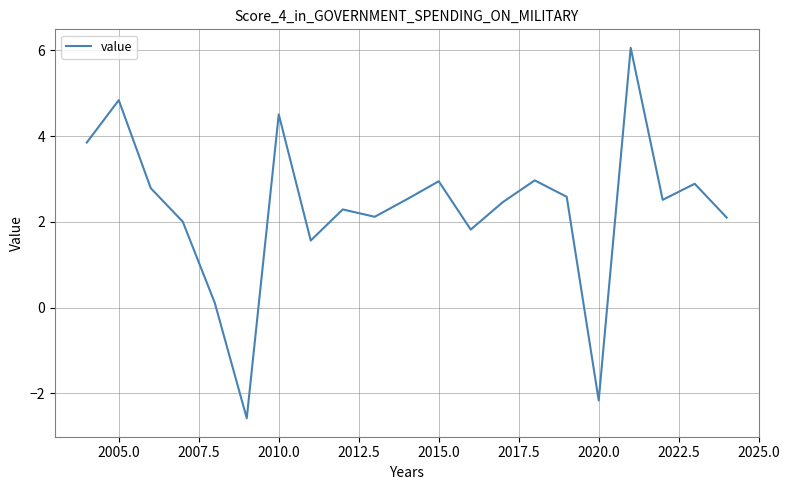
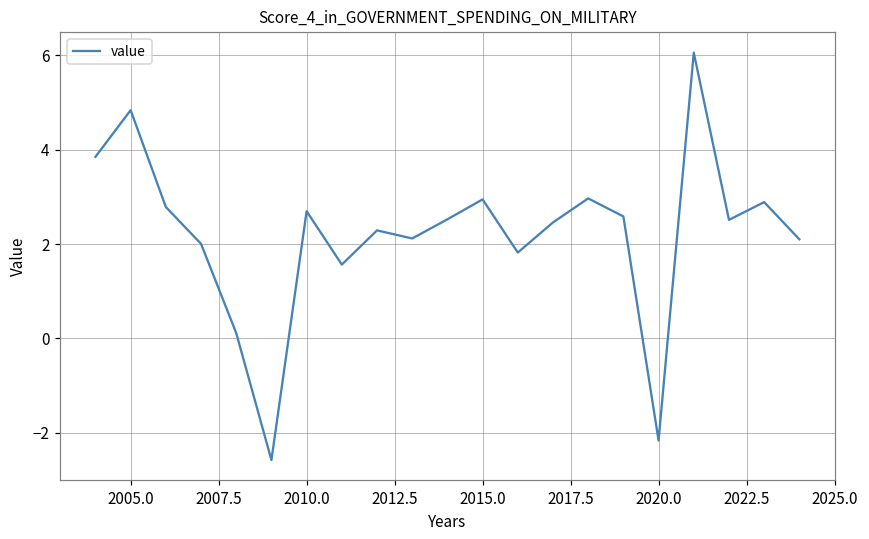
2010.0: 4.5 -> 2.7
